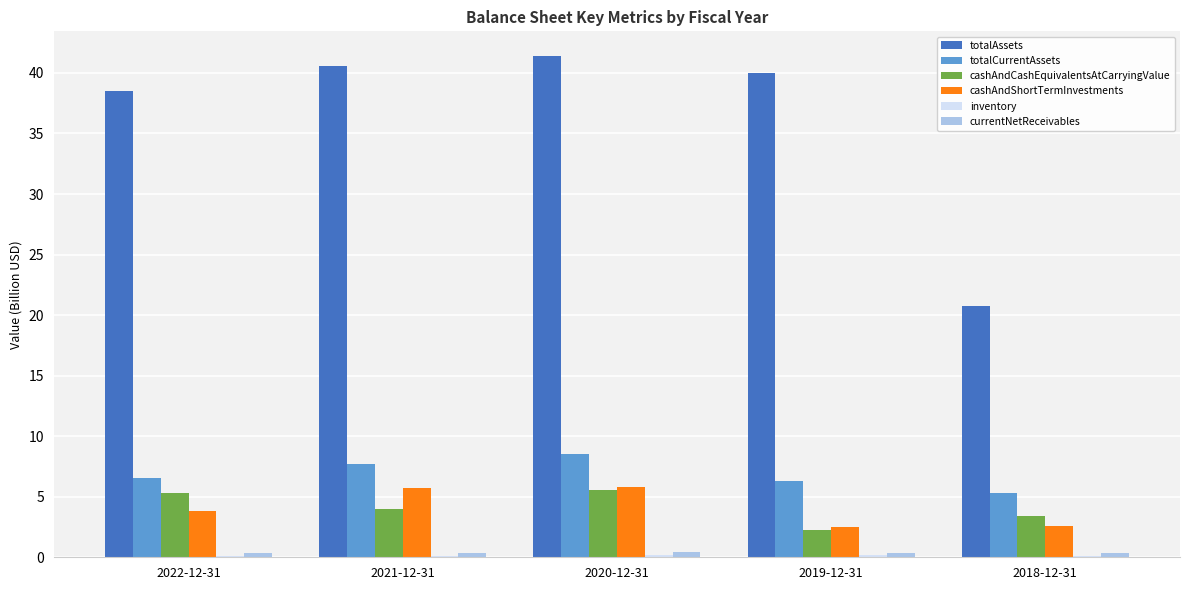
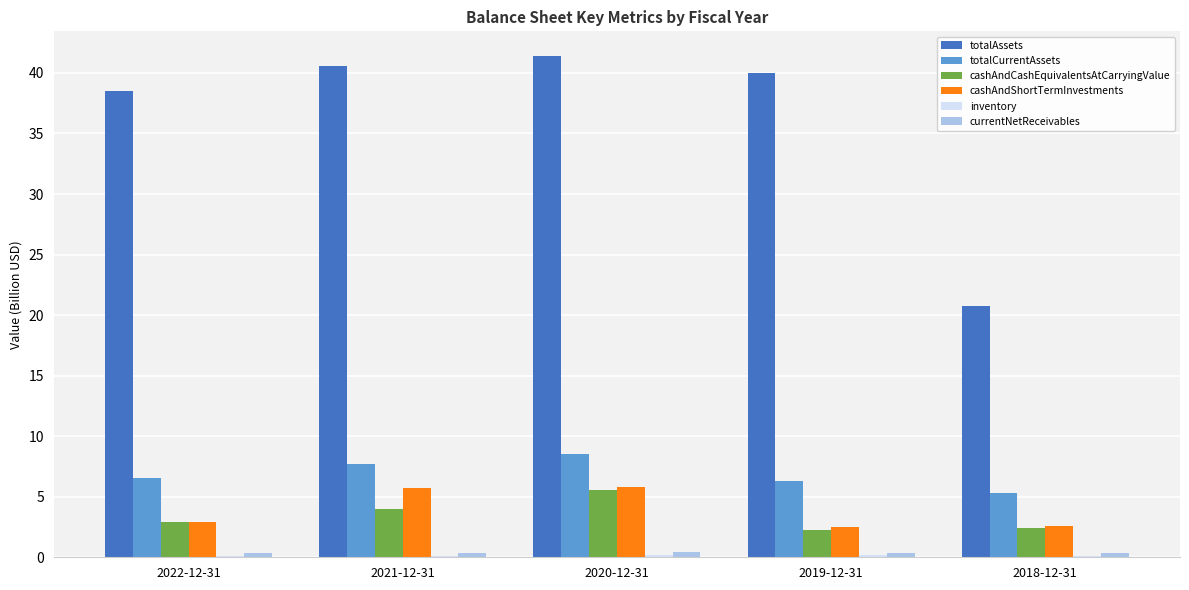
cashAndCashEquivalentsAtCarryingValue, 2022-12-31: 5.3 -> 2.9
cashAndShortTermInvestments, 2022-12-31: 3.8 -> 2.9
cashAndCashEquivalentsAtCarryingValue, 2018-12-31: 3.4 -> 2.4
